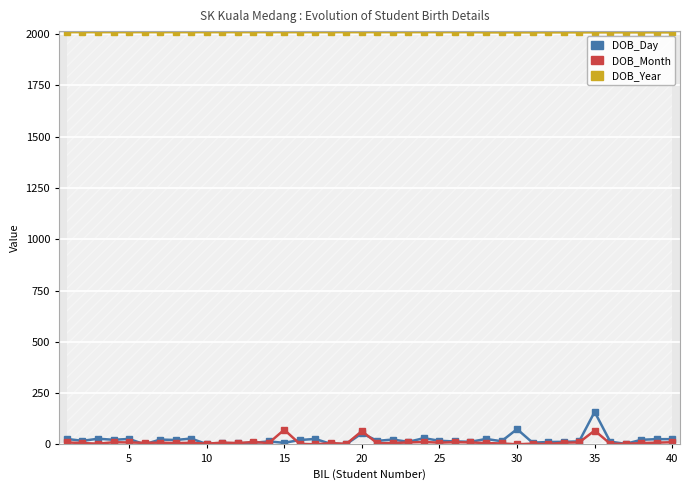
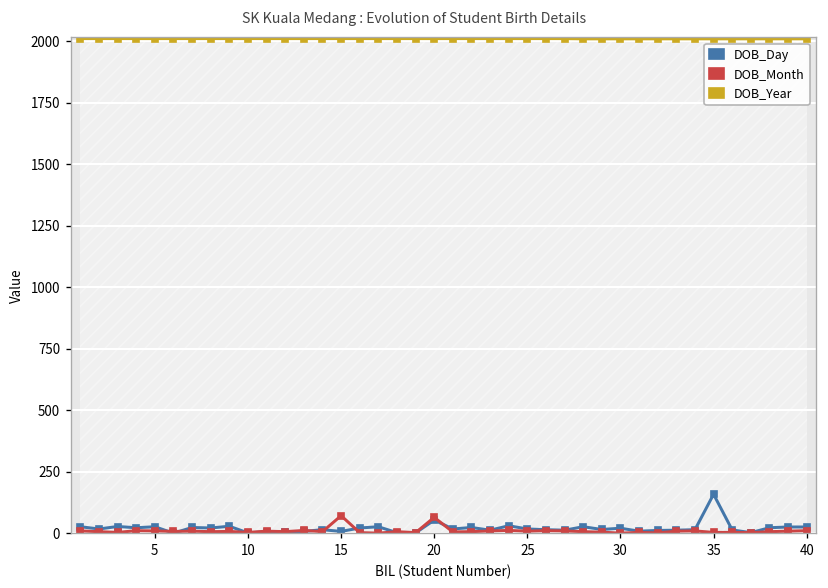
DOB_Day, 30: 80 -> 20
DOB_Month, 35: 70 -> 0
